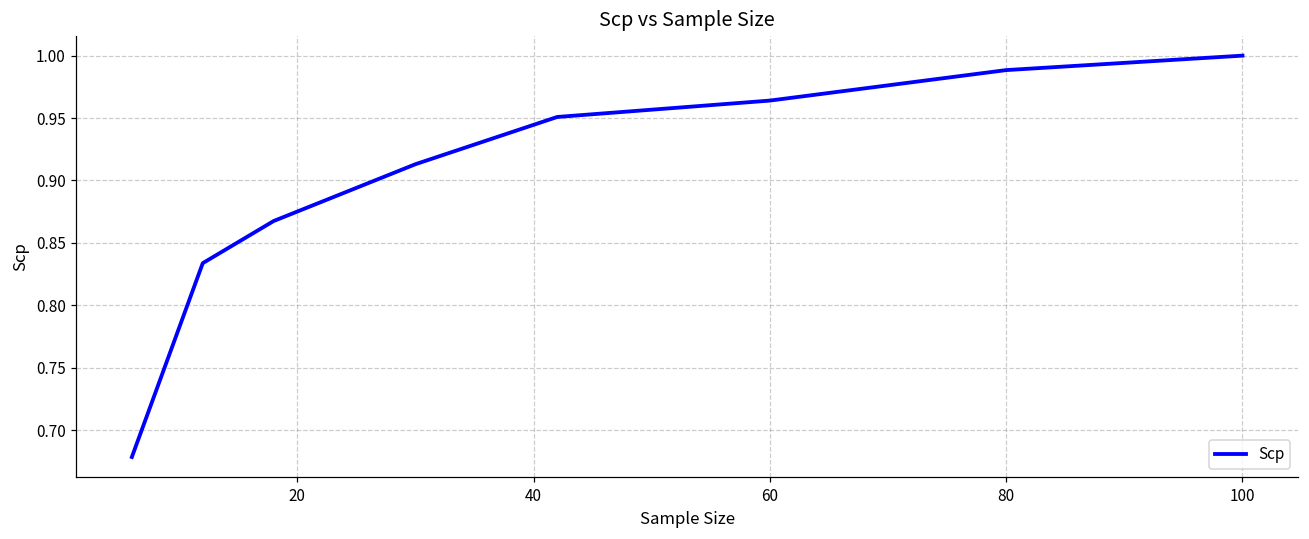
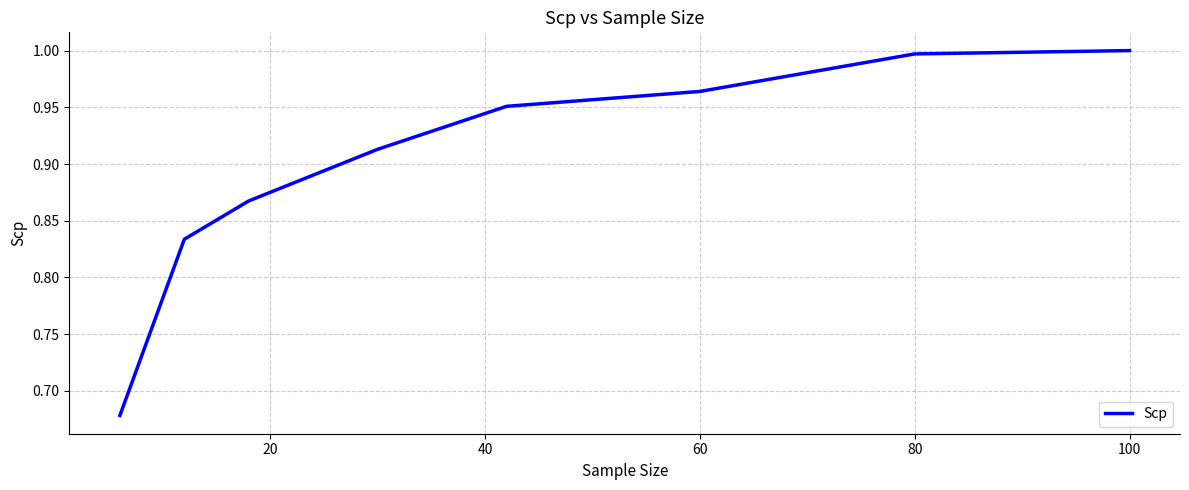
80: 0.988 -> 0.997
